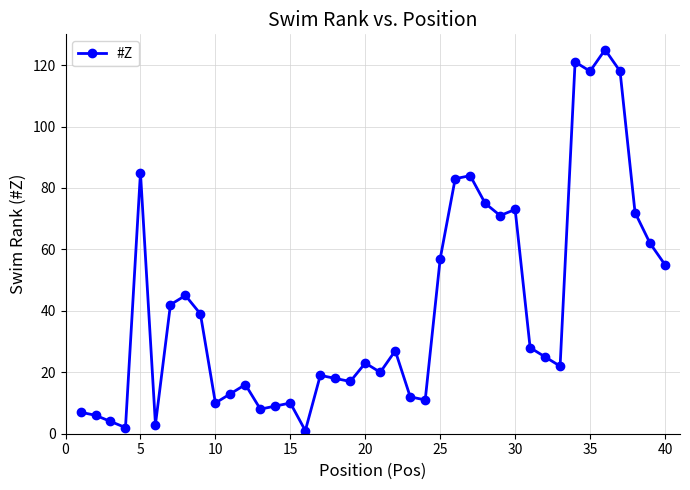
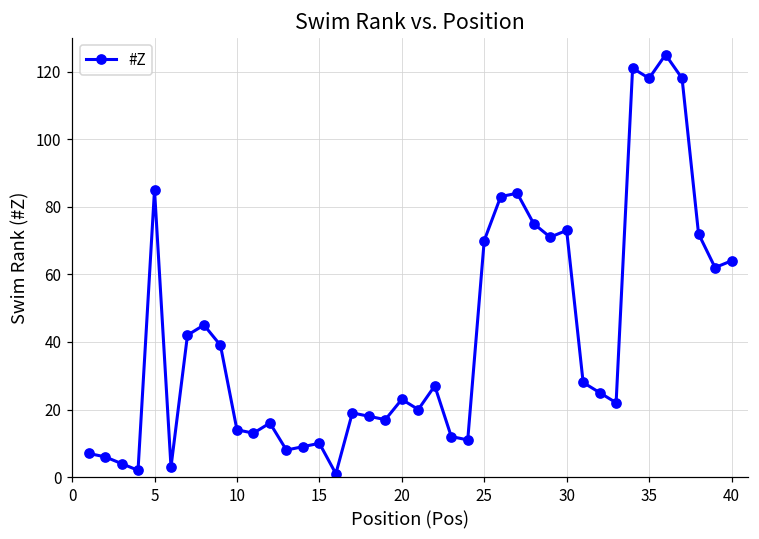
10: 10 -> 14
25: 57 -> 70
40: 55 -> 64
